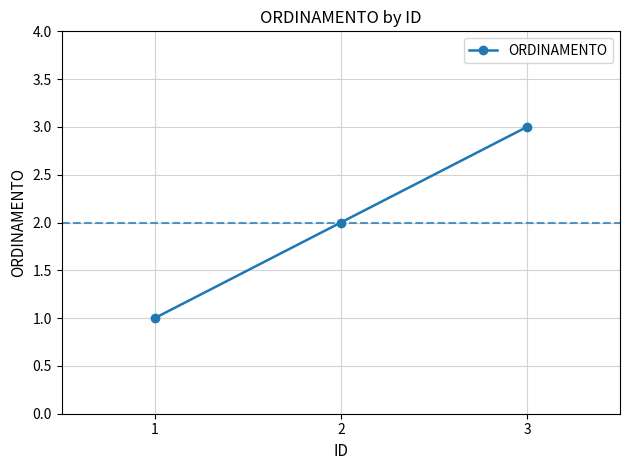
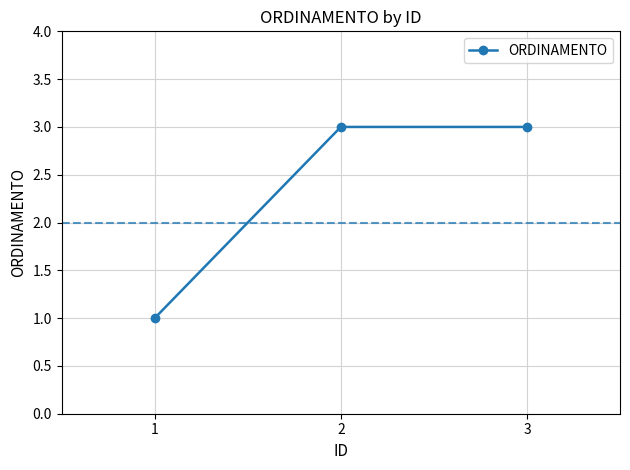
2: 2 -> 3
